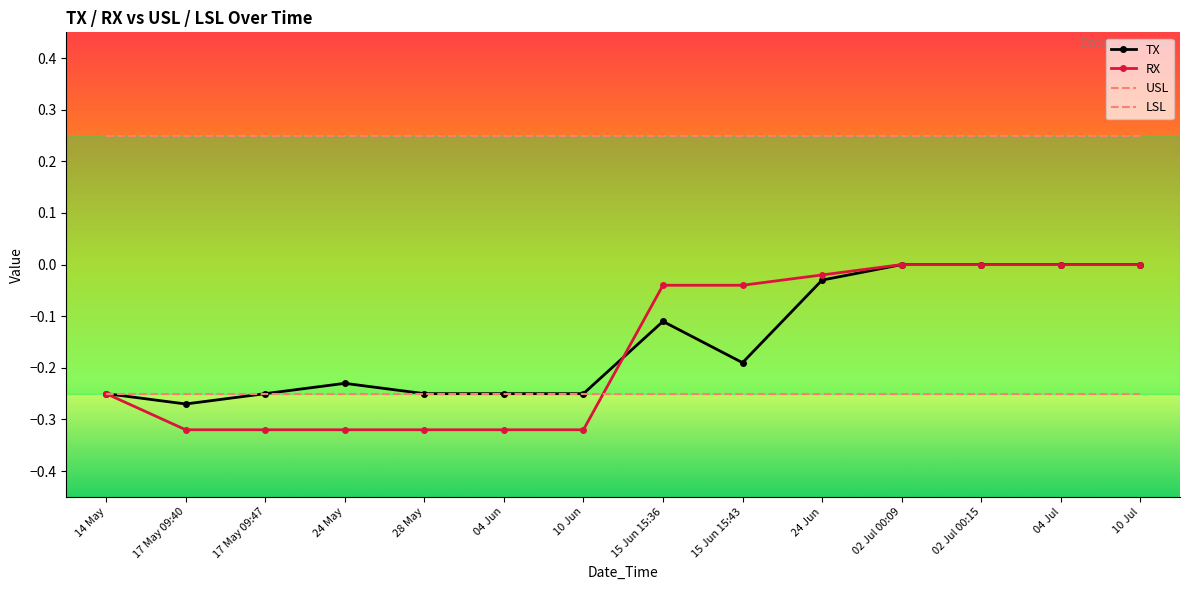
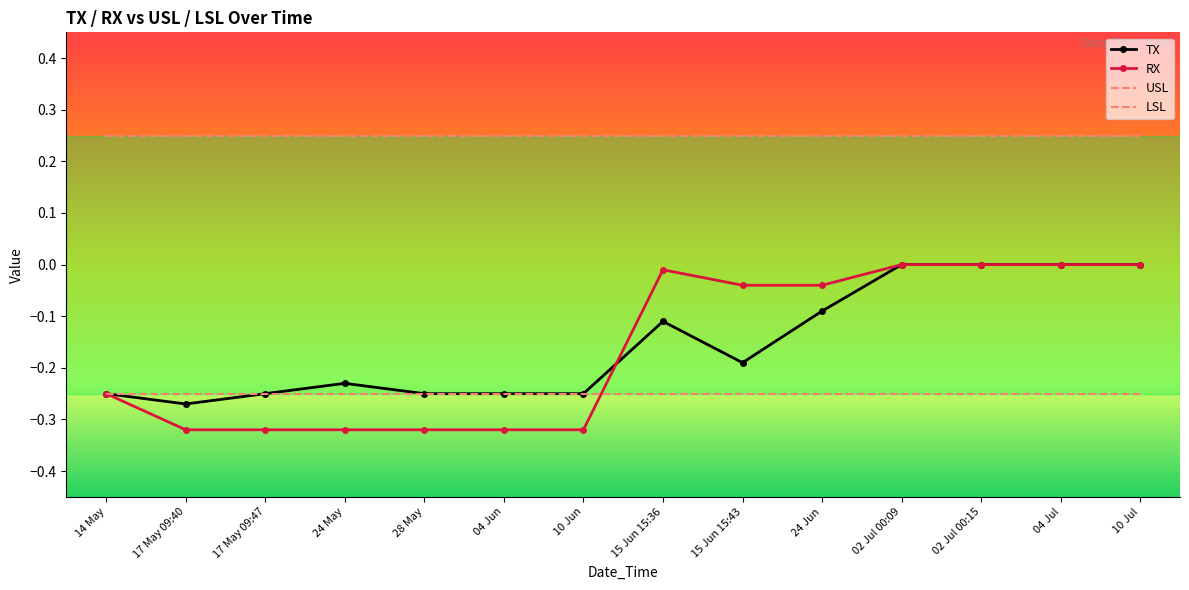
RX, 15 Jun 15:36: -0.04 -> -0.01
TX, 24 Jun: -0.03 -> -0.09
RX, 24 Jun: -0.02 -> -0.04
